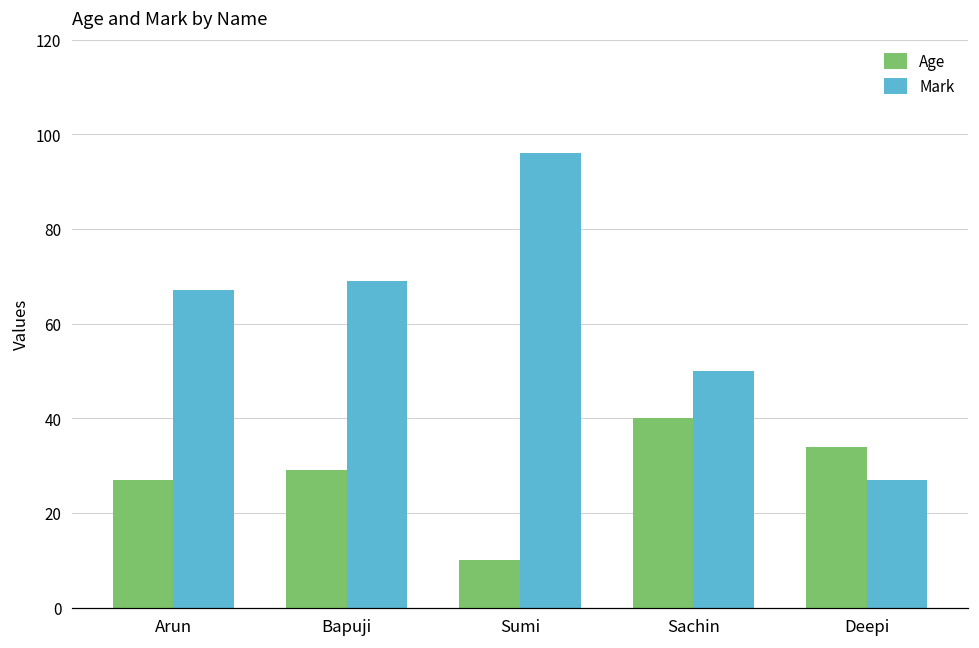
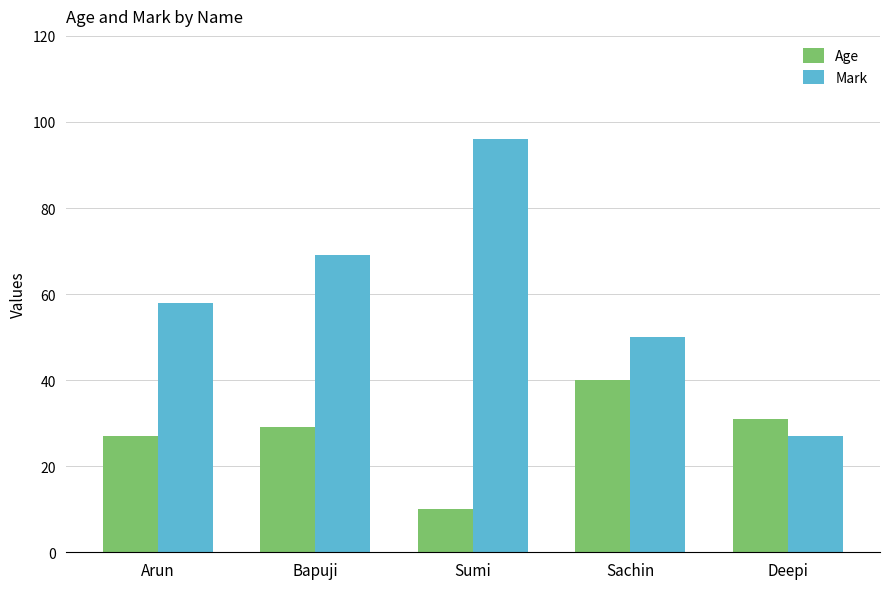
Mark, Arun: 67 -> 58
Age, Deepi: 34 -> 31
